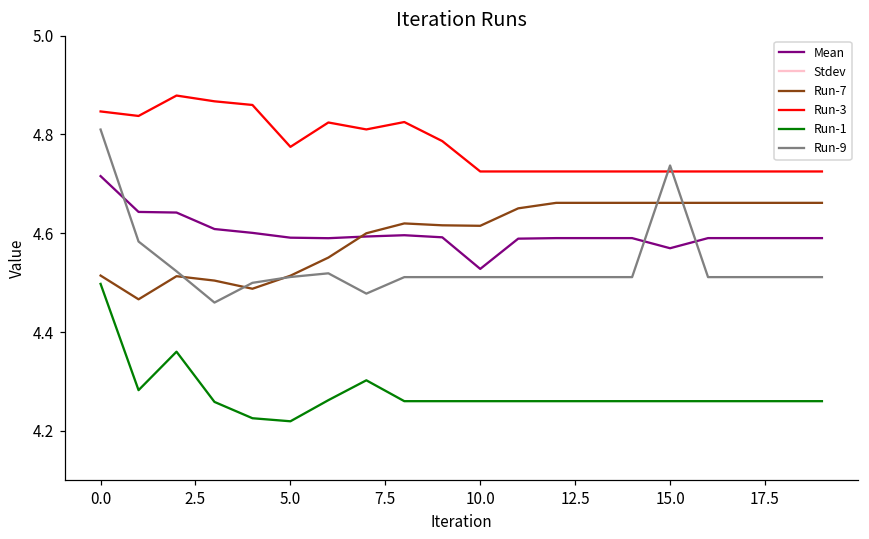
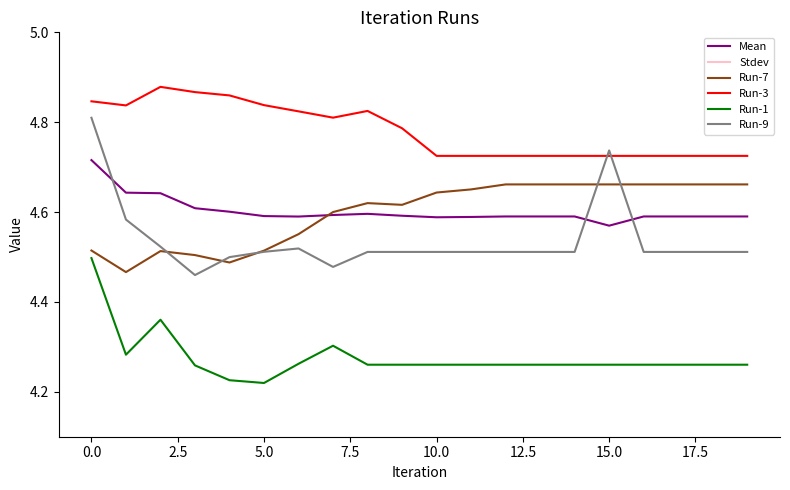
Run-3, 5.0: 4.77 -> 4.84
Mean, 10.0: 4.53 -> 4.59
Run-7, 10.0: 4.62 -> 4.64
